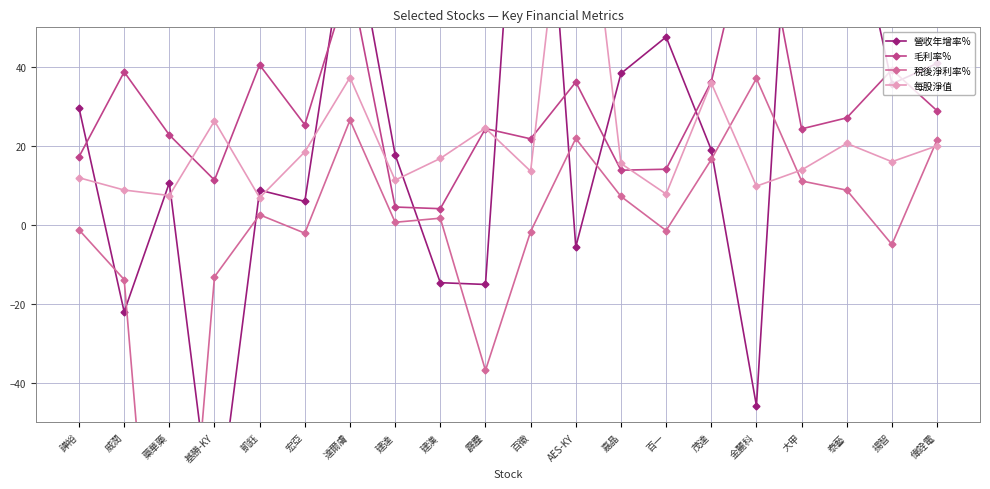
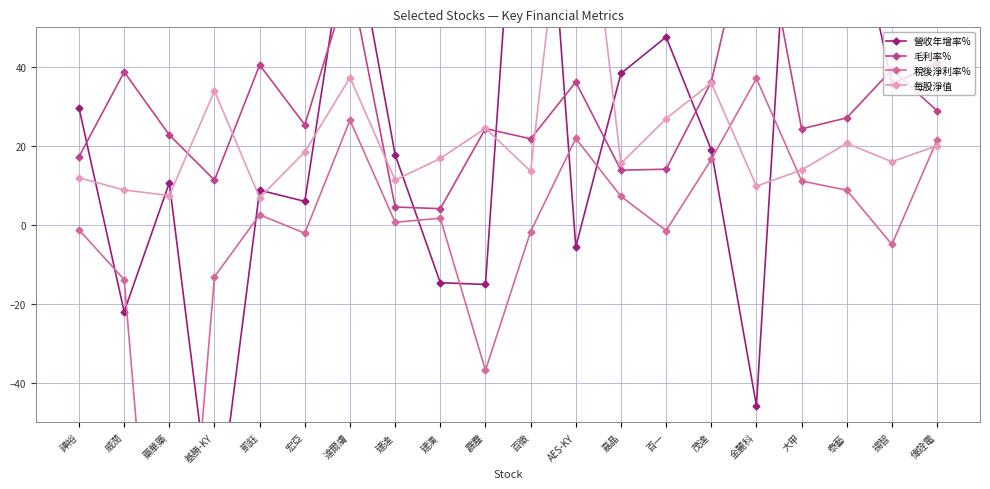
每股淨值, 基勝-KY: 26 -> 34
每股淨值, 百一: 8 -> 27
